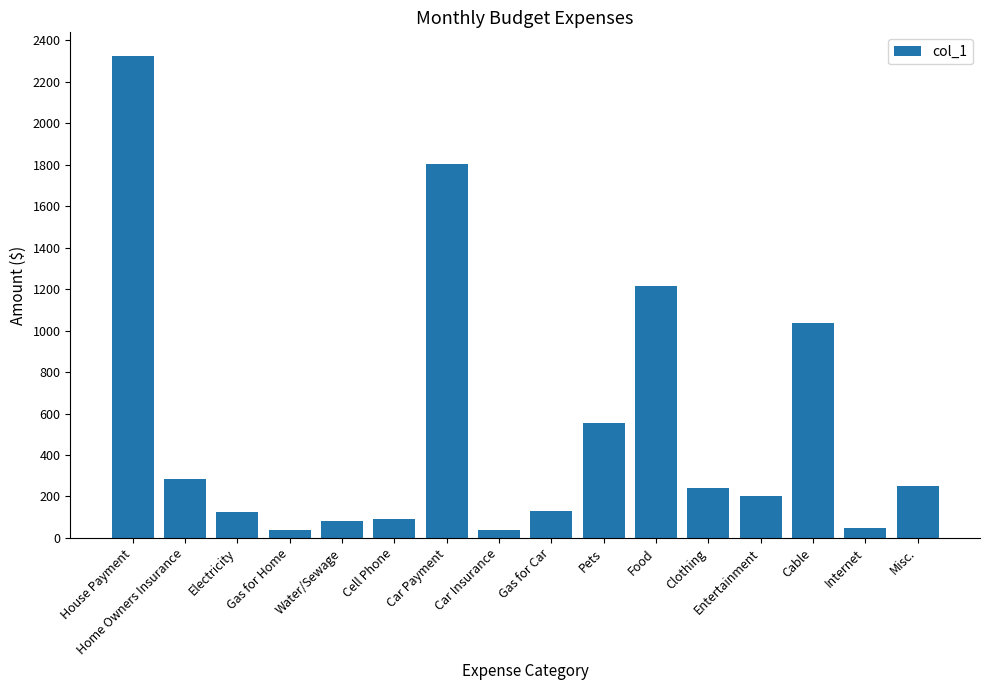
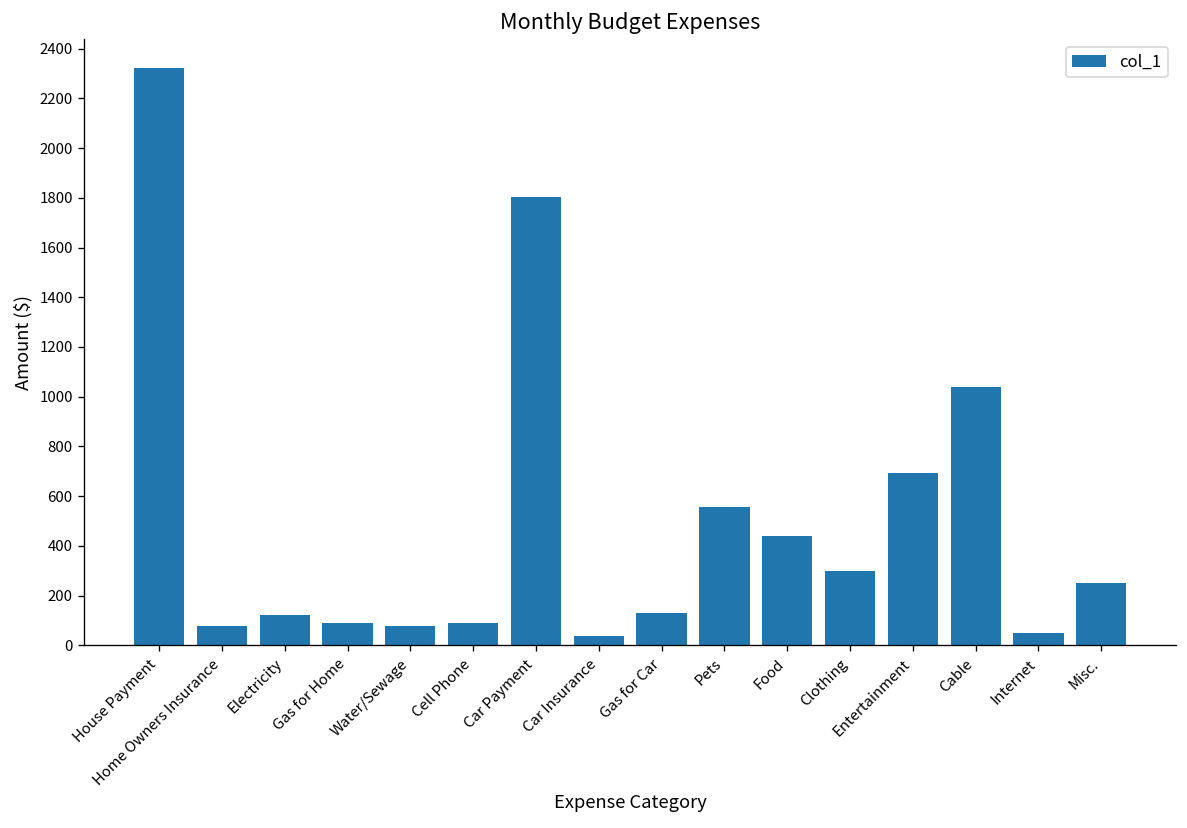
Home Owners Insurance: 280 -> 80
Gas for Home: 40 -> 90
Food: 1220 -> 440
Clothing: 240 -> 300
Entertainment: 200 -> 690
